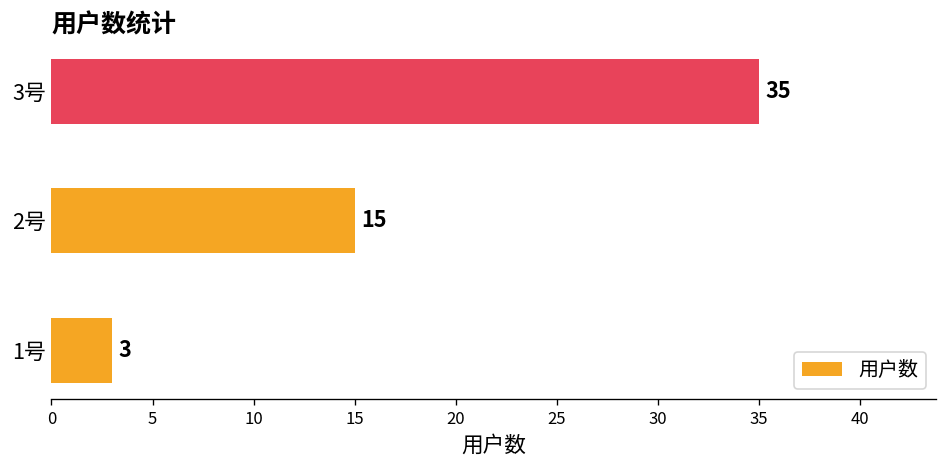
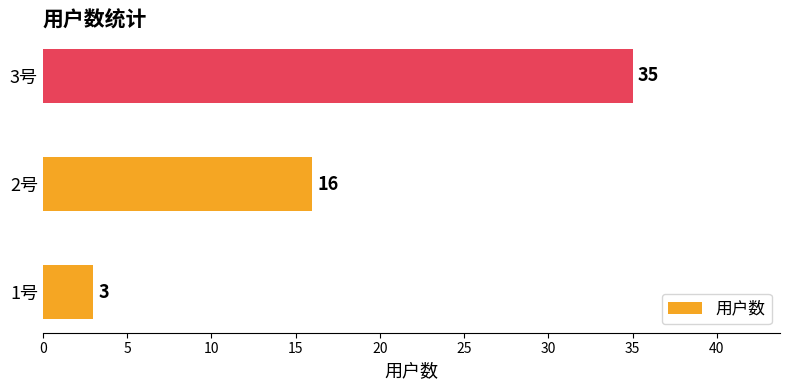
2号: 15 -> 16
